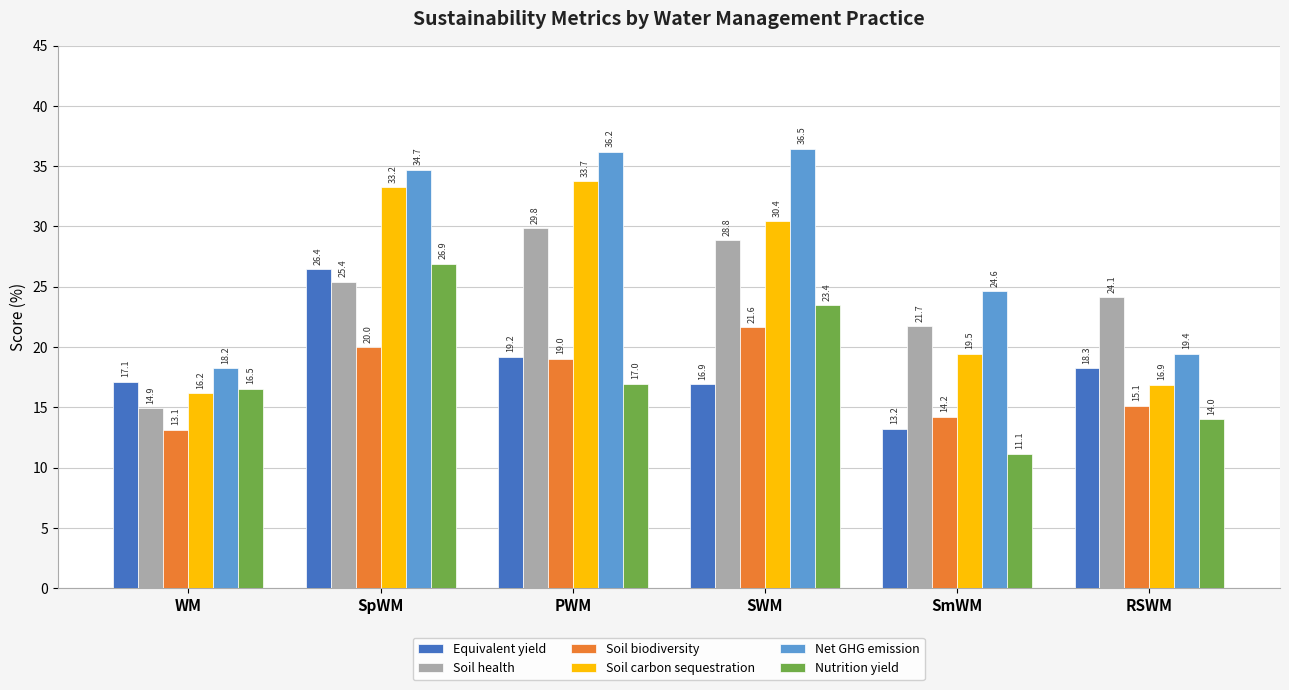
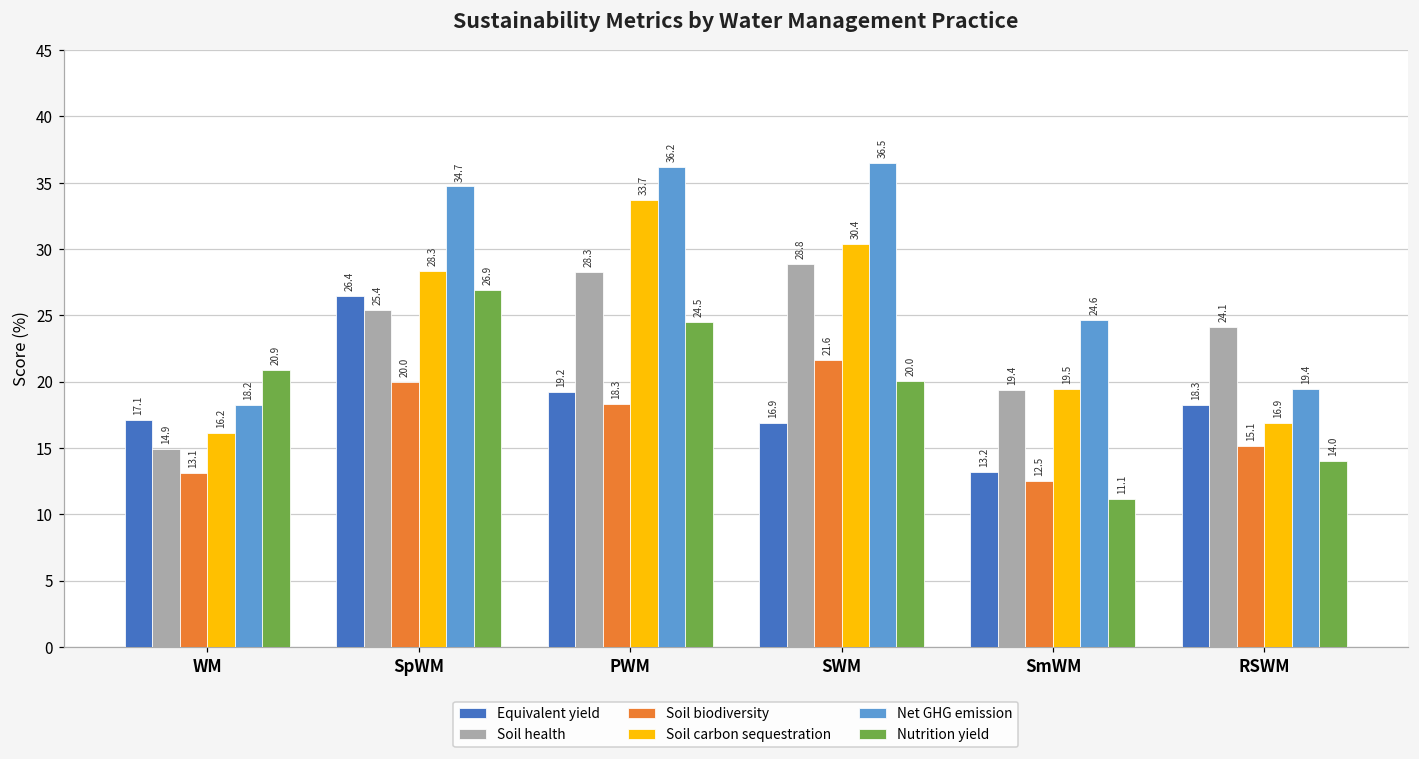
Nutrition yield, WM: 16.5 -> 20.9
Soil carbon sequestration, SpWM: 33.2 -> 28.3
Soil health, PWM: 29.8 -> 28.3
Soil biodiversity, PWM: 19.0 -> 18.3
Nutrition yield, PWM: 17.0 -> 24.5
Nutrition yield, SWM: 23.4 -> 20.0
Soil health, SmWM: 21.7 -> 19.4
Soil biodiversity, SmWM: 14.2 -> 12.5
